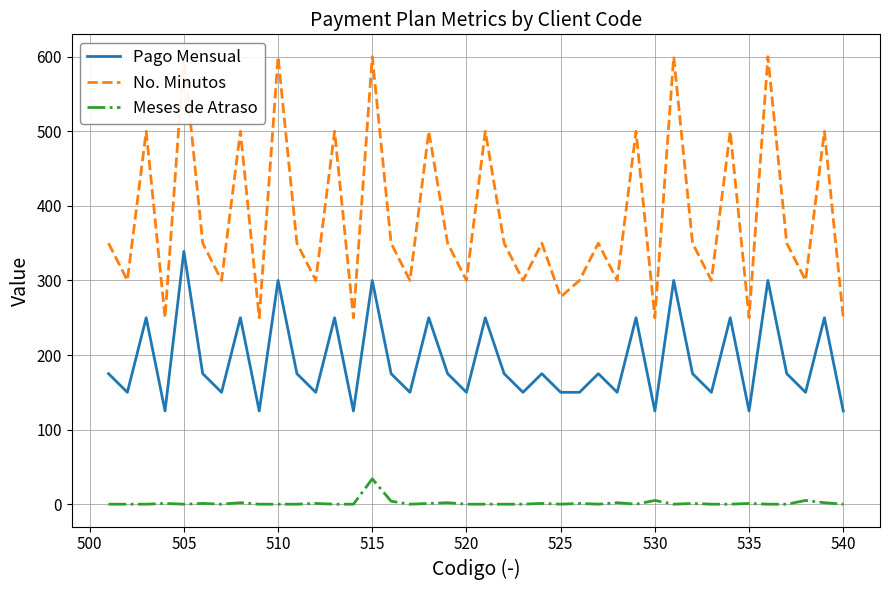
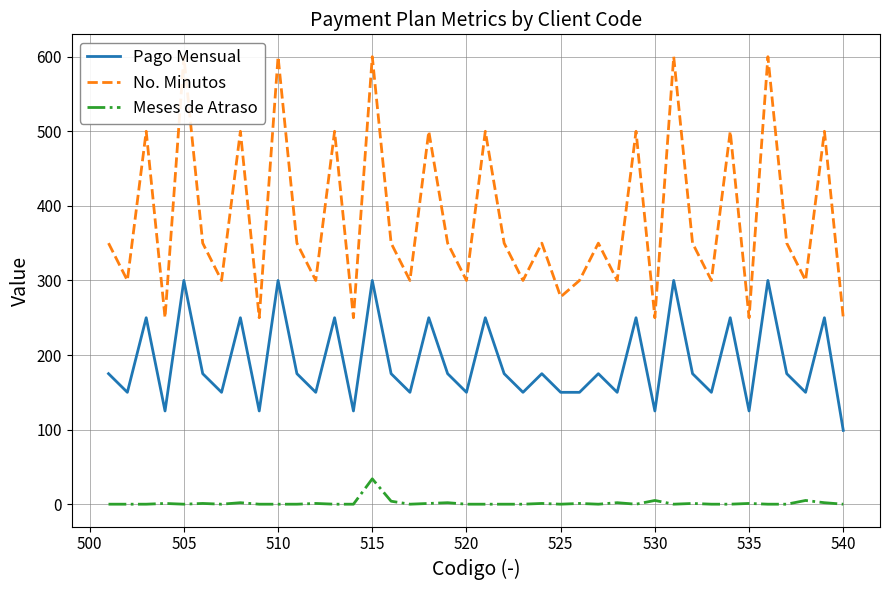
Pago Mensual, 505: 340 -> 300
Pago Mensual, 540: 130 -> 100
